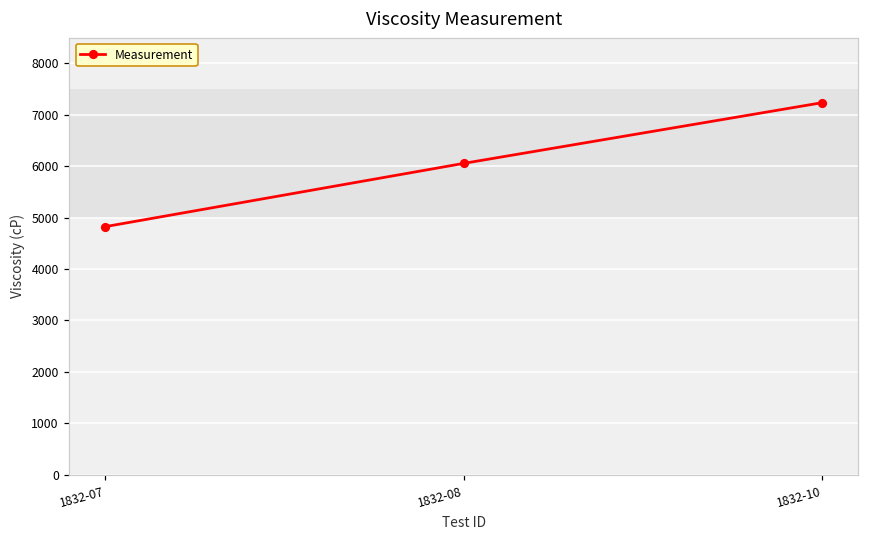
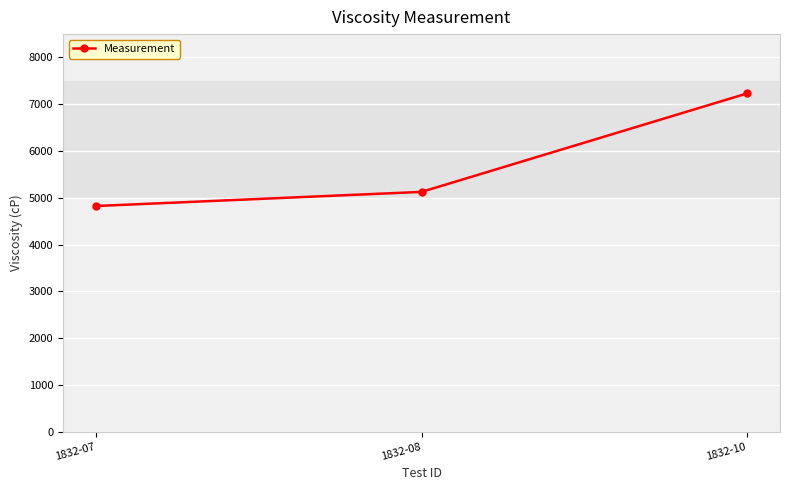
1832-08: 6100 -> 5100
